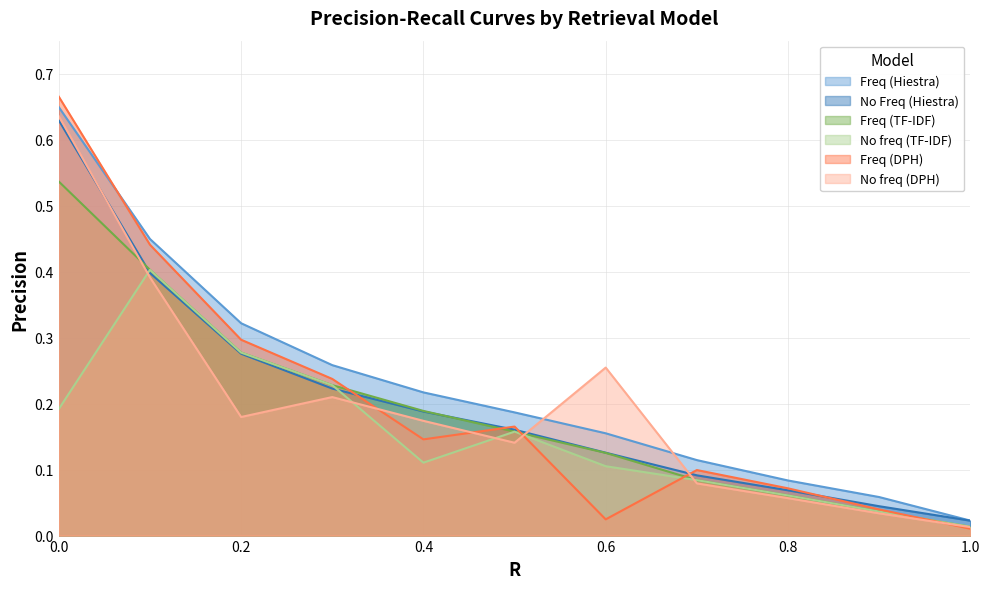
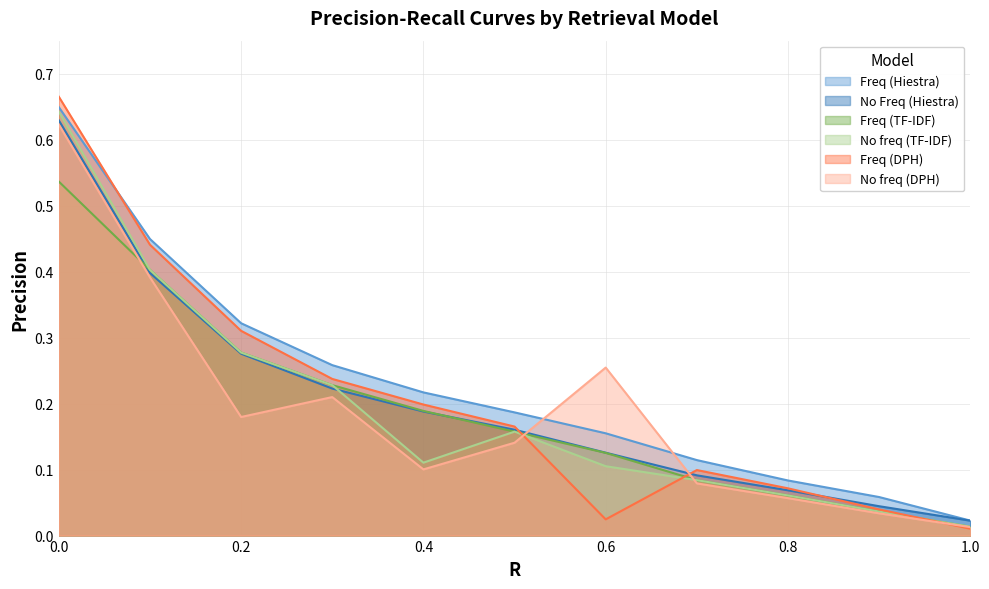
No freq (TF-IDF), 0.0: 0.19 -> 0.64
No freq (DPH), 0.0: 0.64 -> 0.62
Freq (DPH), 0.2: 0.30 -> 0.31
Freq (DPH), 0.4: 0.15 -> 0.20
No freq (DPH), 0.4: 0.17 -> 0.10
